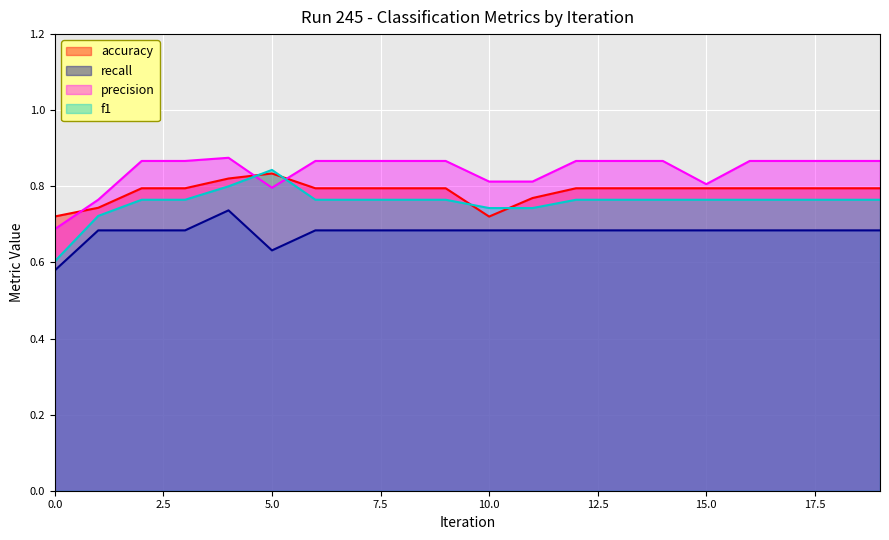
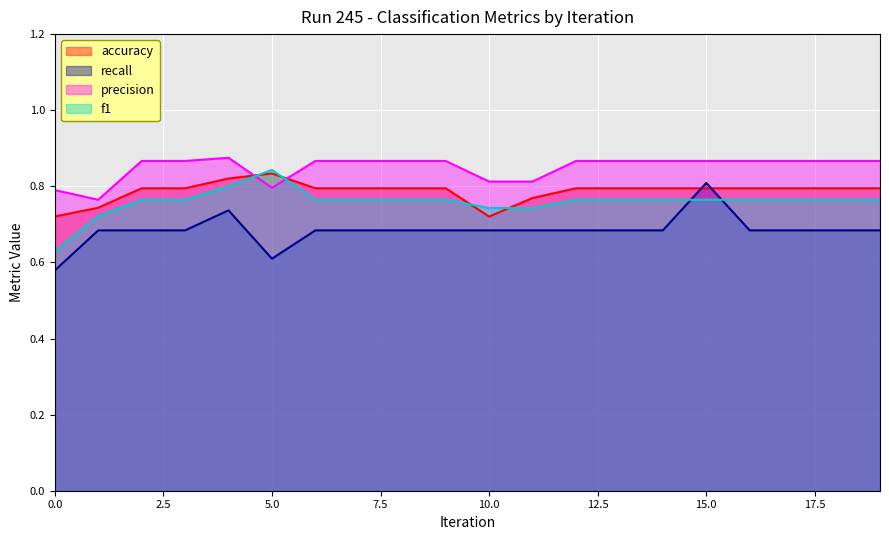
precision, 0.0: 0.69 -> 0.79
f1, 0.0: 0.60 -> 0.63
recall, 5.0: 0.63 -> 0.61
recall, 15.0: 0.68 -> 0.81
precision, 15.0: 0.81 -> 0.87
